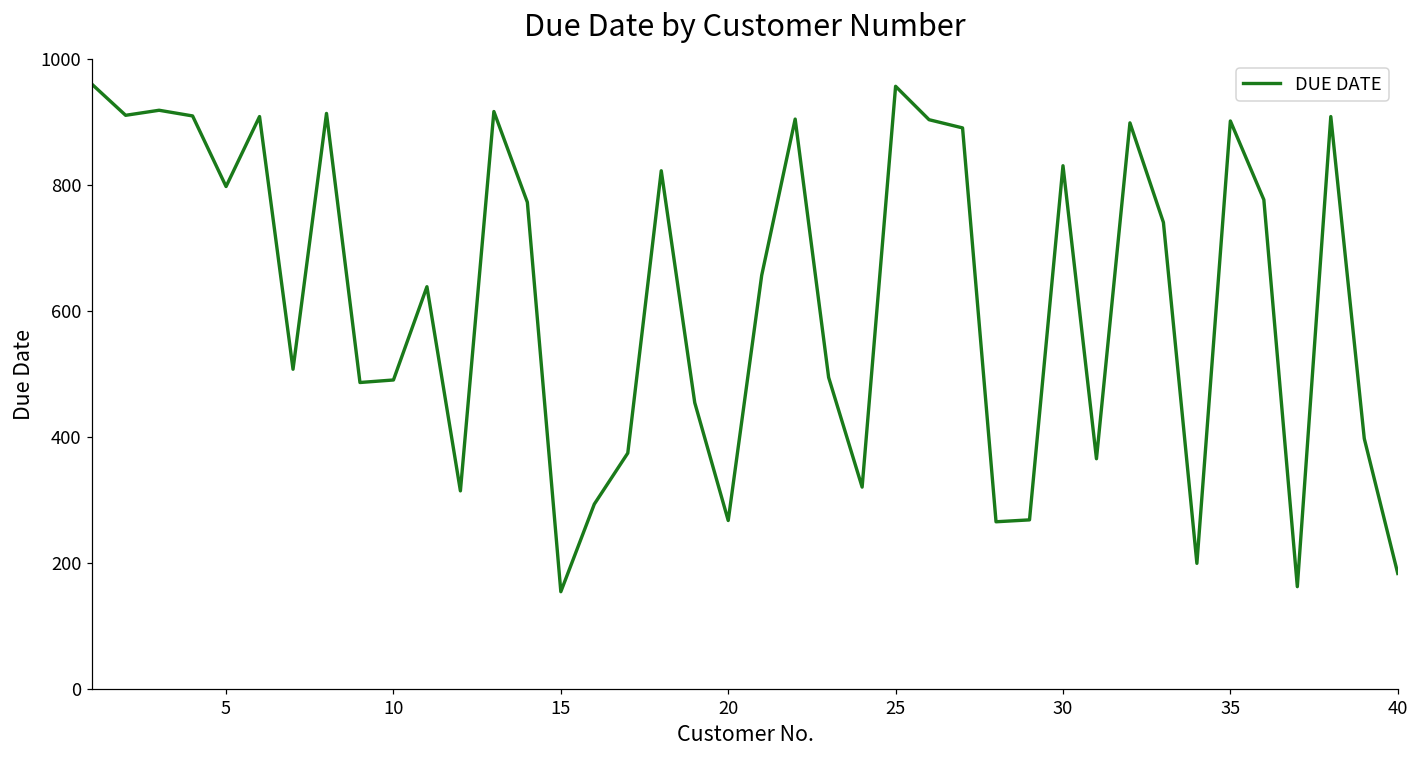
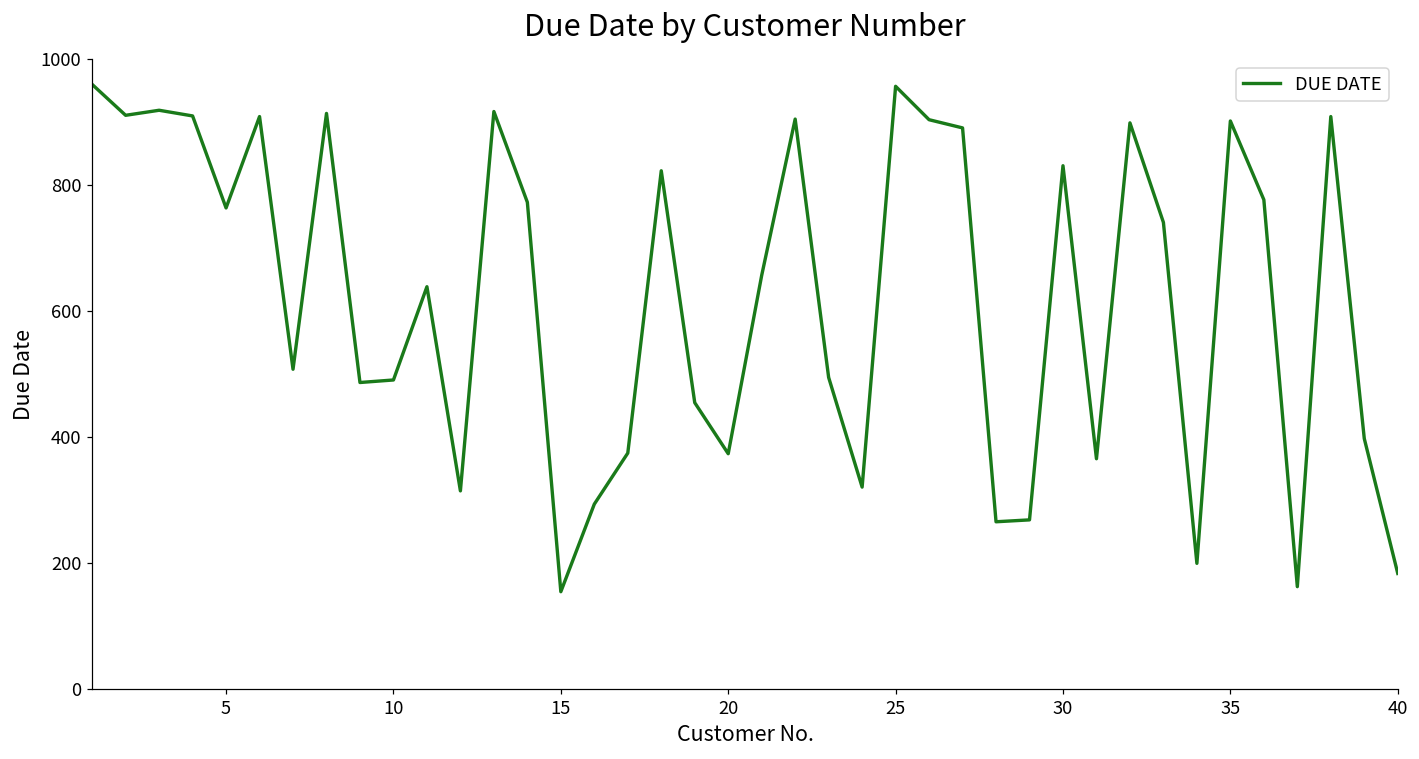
5: 800 -> 760
20: 270 -> 370
